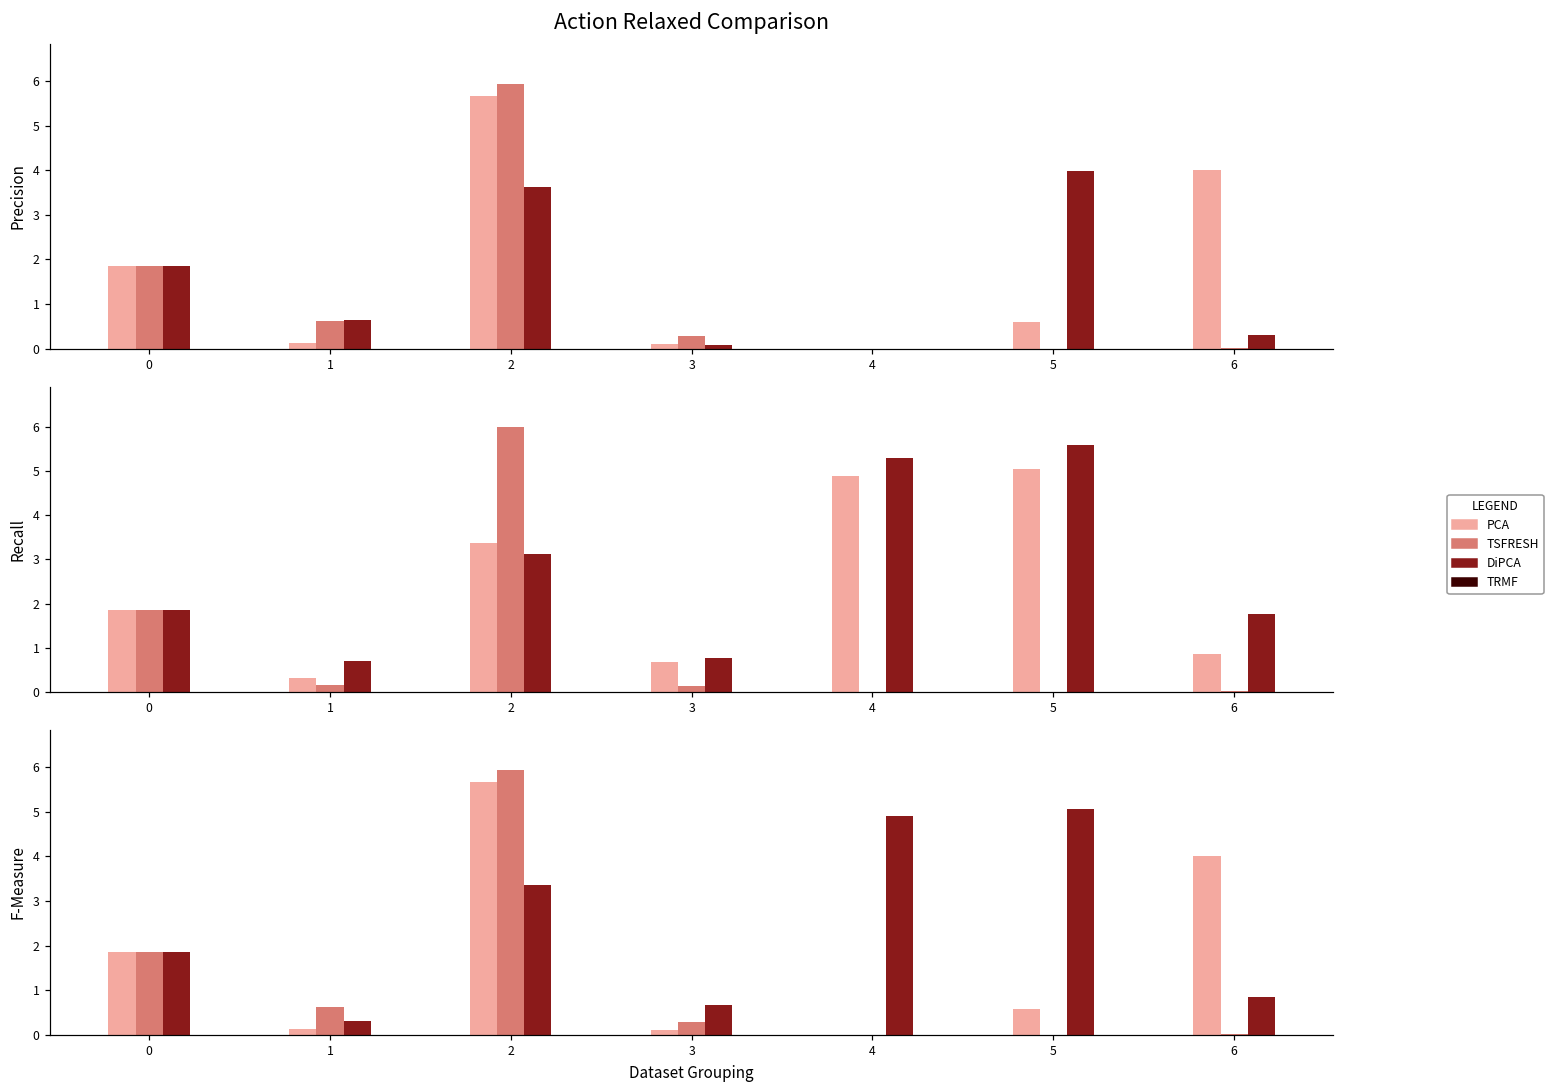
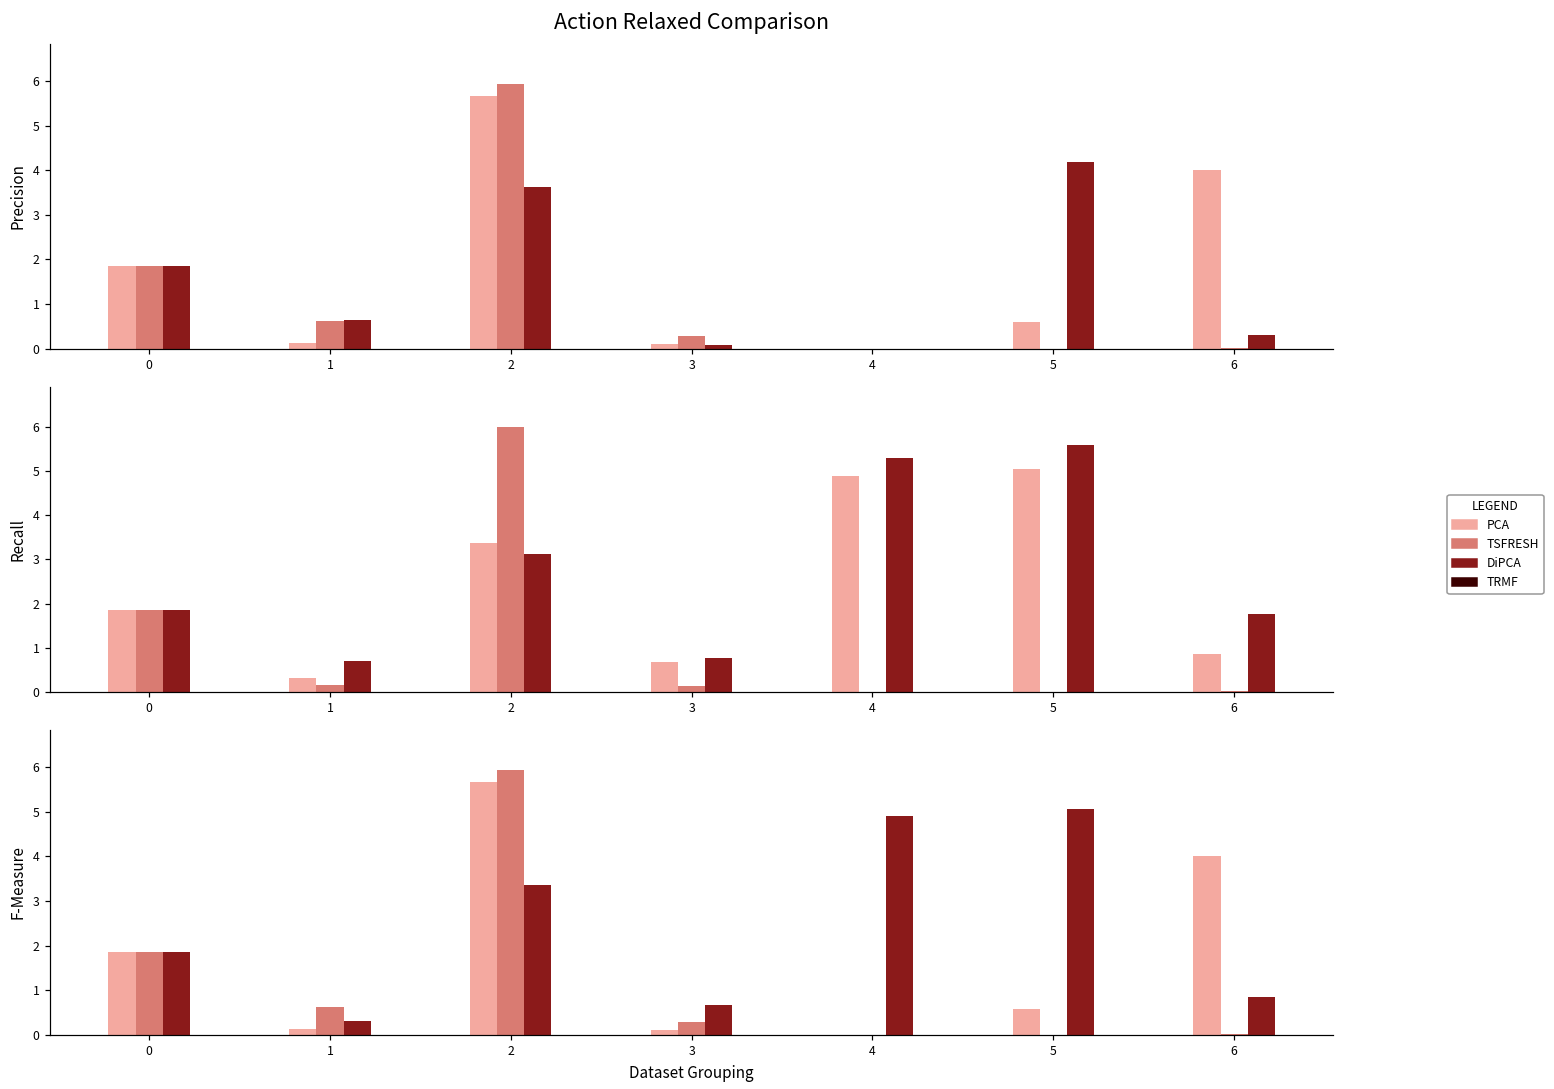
Action Relaxed Comparison, DiPCA, 5: 4.0 -> 4.2
